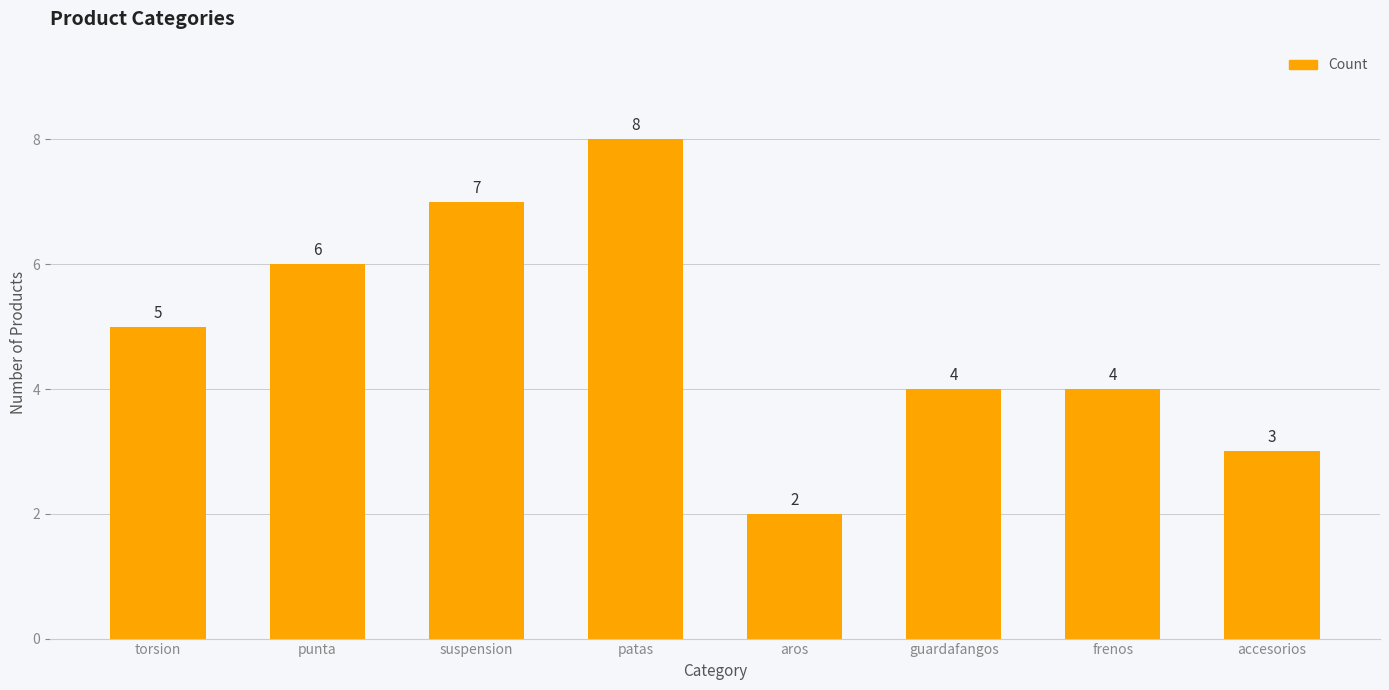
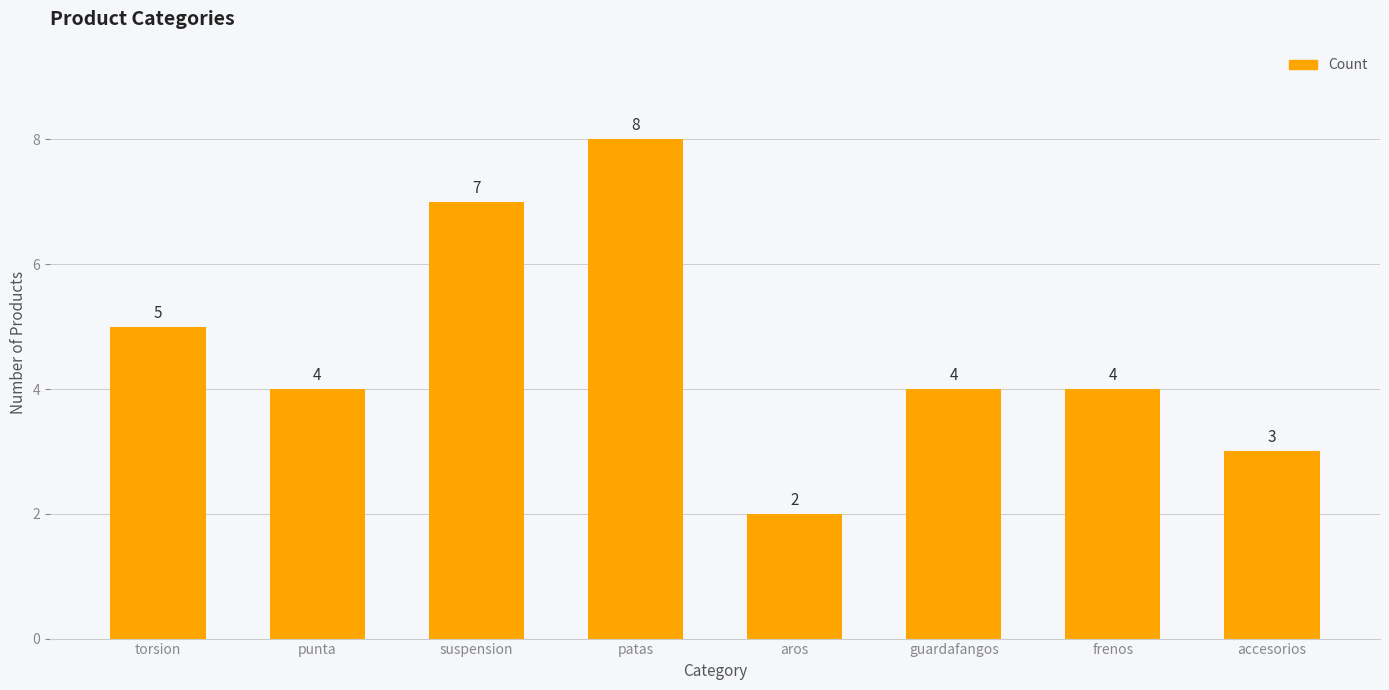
punta: 6 -> 4
